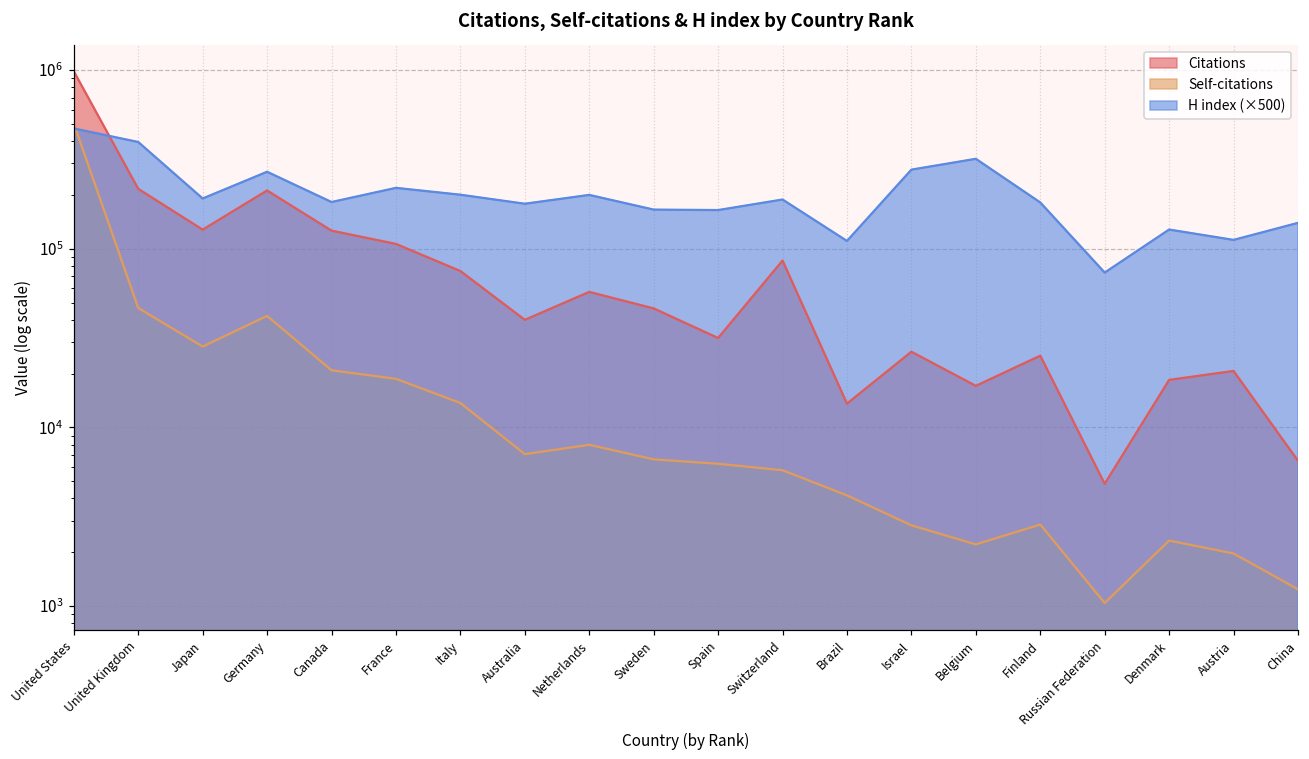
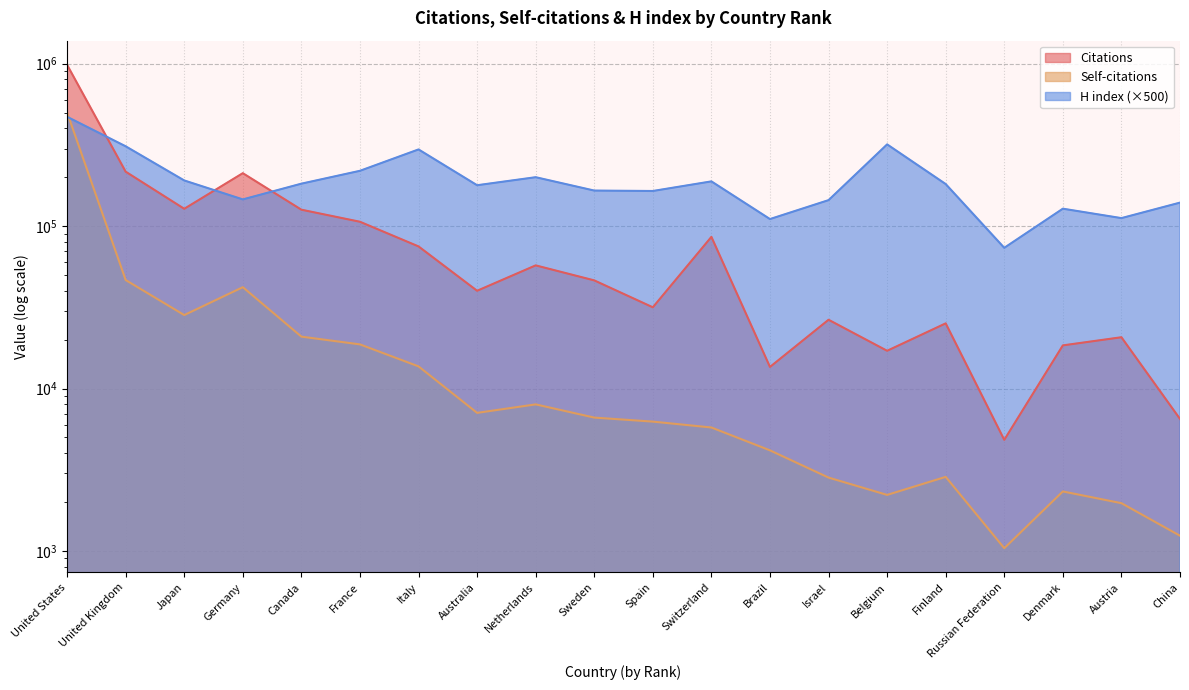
H index (×500), United Kingdom: 400000 -> 310000
H index (×500), Germany: 270000 -> 150000
H index (×500), Italy: 200000 -> 300000
H index (×500), Israel: 280000 -> 140000
